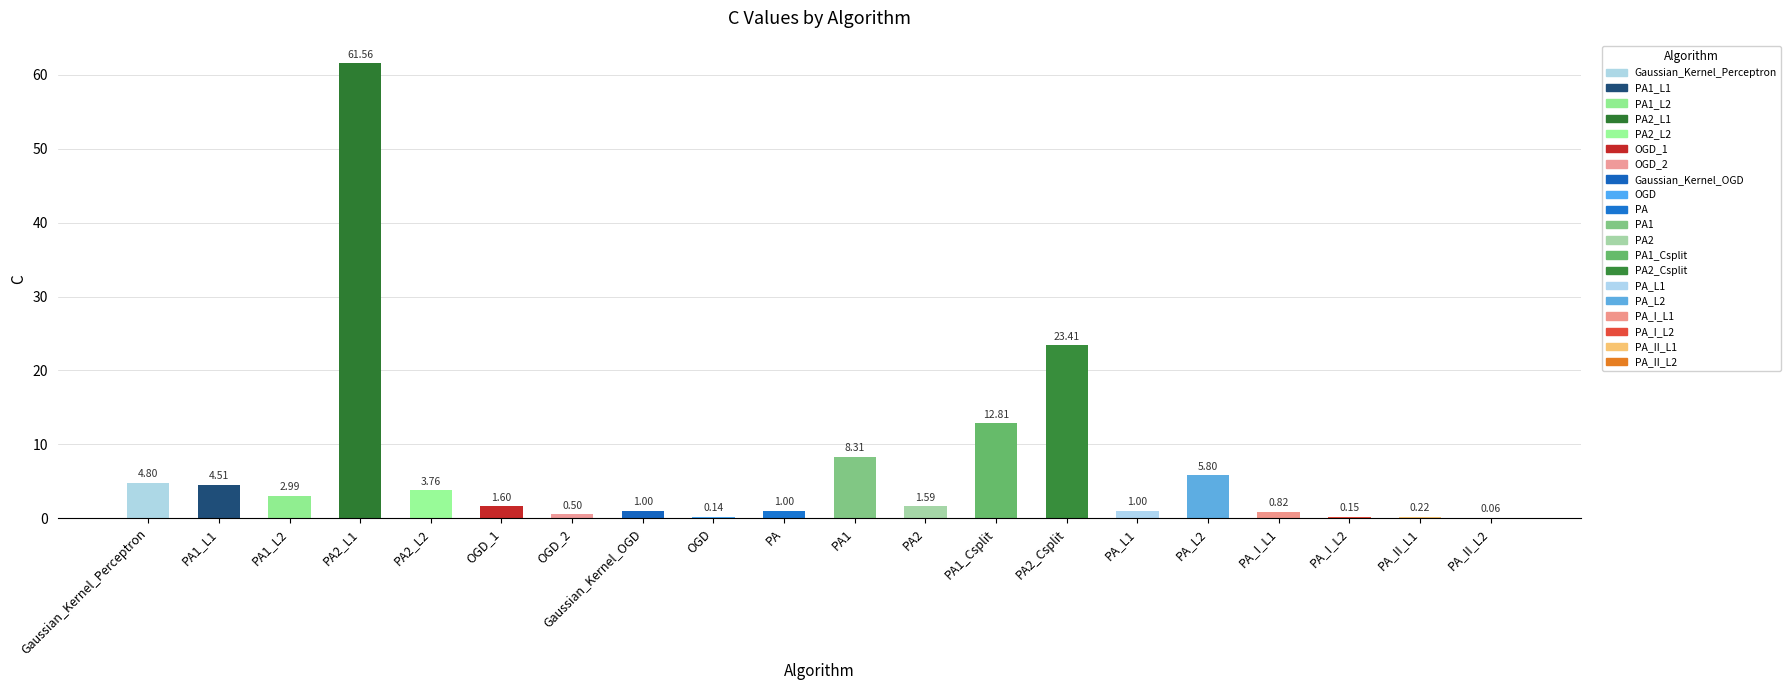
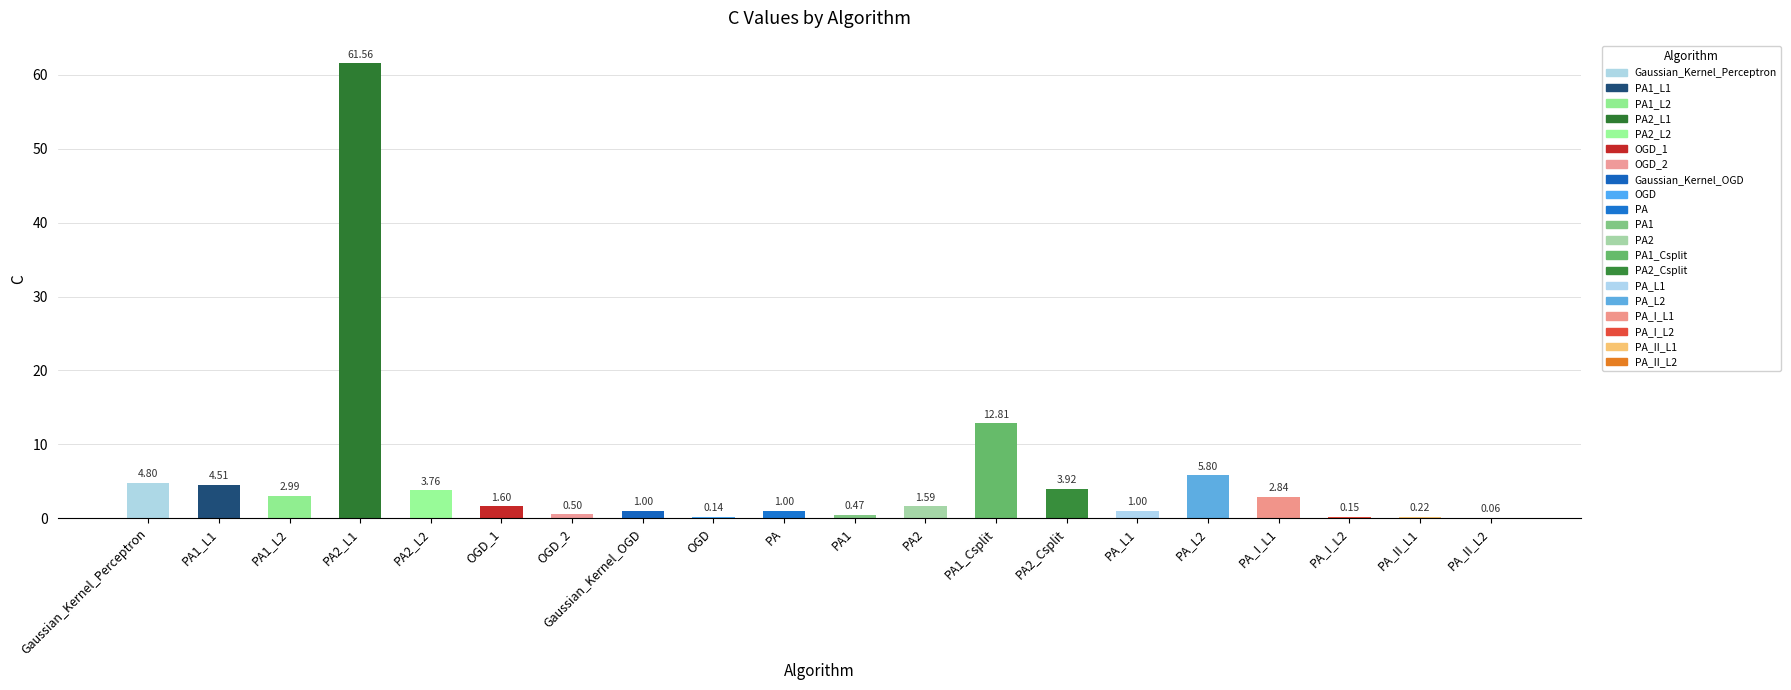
PA1: 8.31 -> 0.47
PA2_Csplit: 23.41 -> 3.92
PA_I_L1: 0.82 -> 2.84
